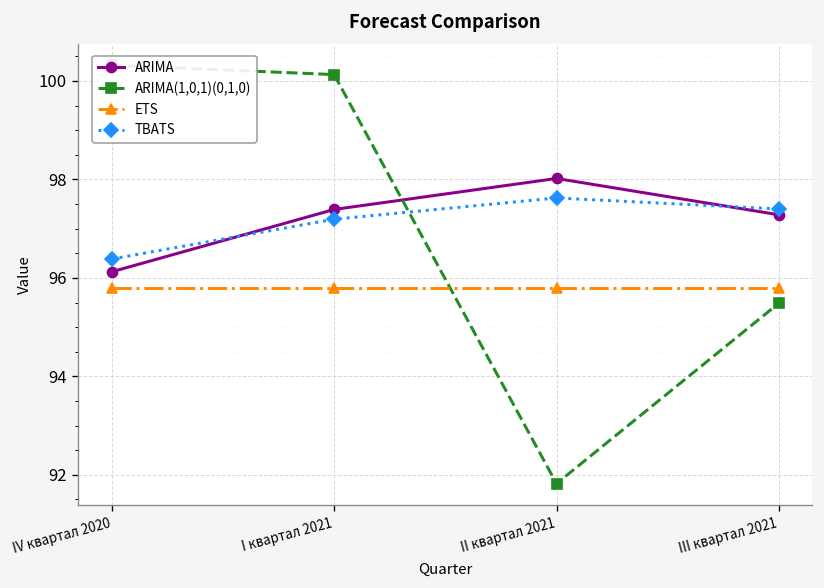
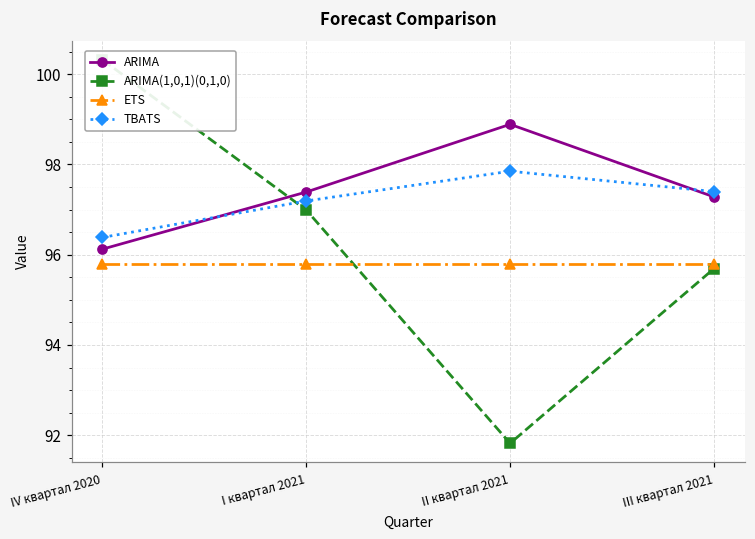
ARIMA(1,0,1)(0,1,0), I квартал 2021: 100.1 -> 97.0
ARIMA, II квартал 2021: 98.0 -> 98.9
TBATS, II квартал 2021: 97.6 -> 97.9
ARIMA(1,0,1)(0,1,0), III квартал 2021: 95.5 -> 95.7
